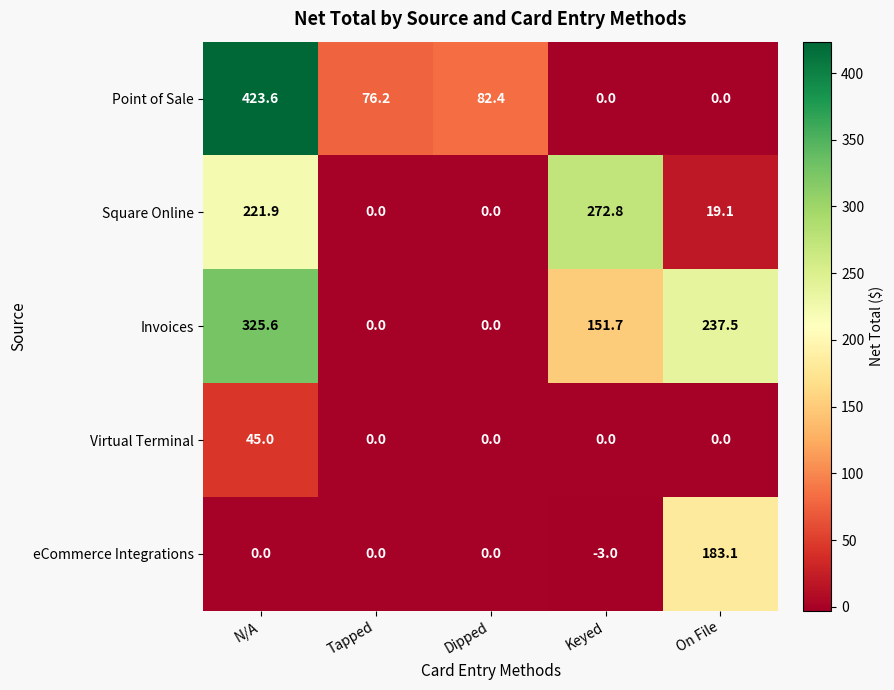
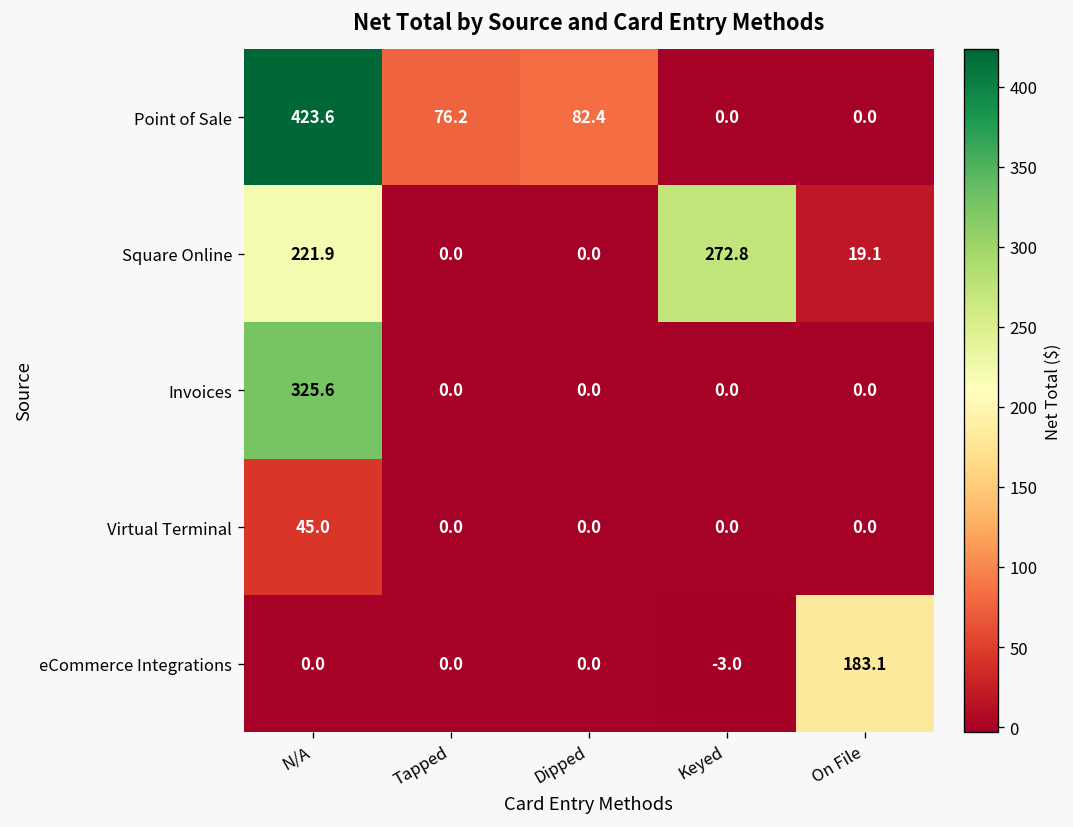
Invoices, Keyed: 151.7 -> 0.0
Invoices, On File: 237.5 -> 0.0
